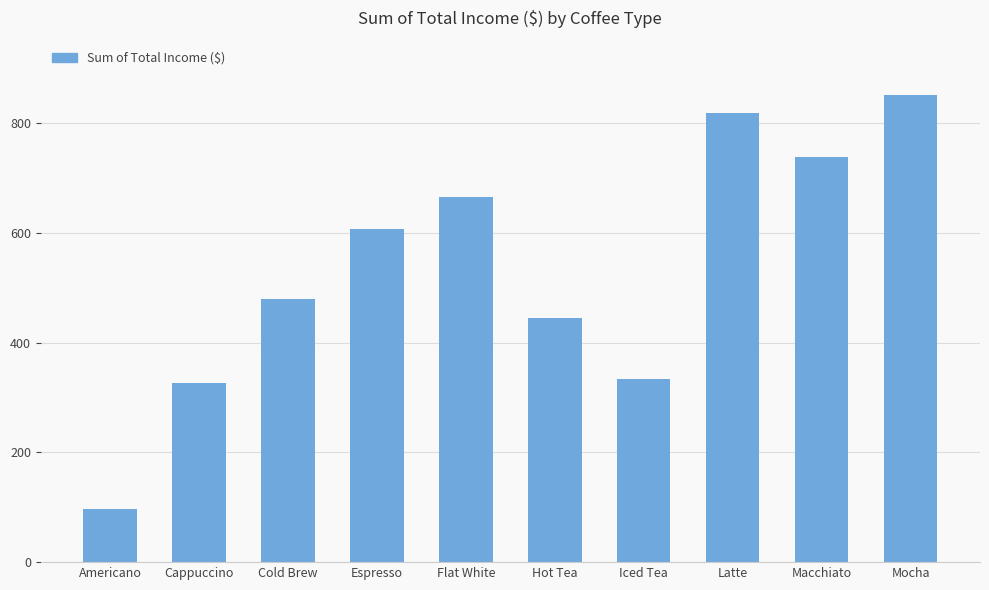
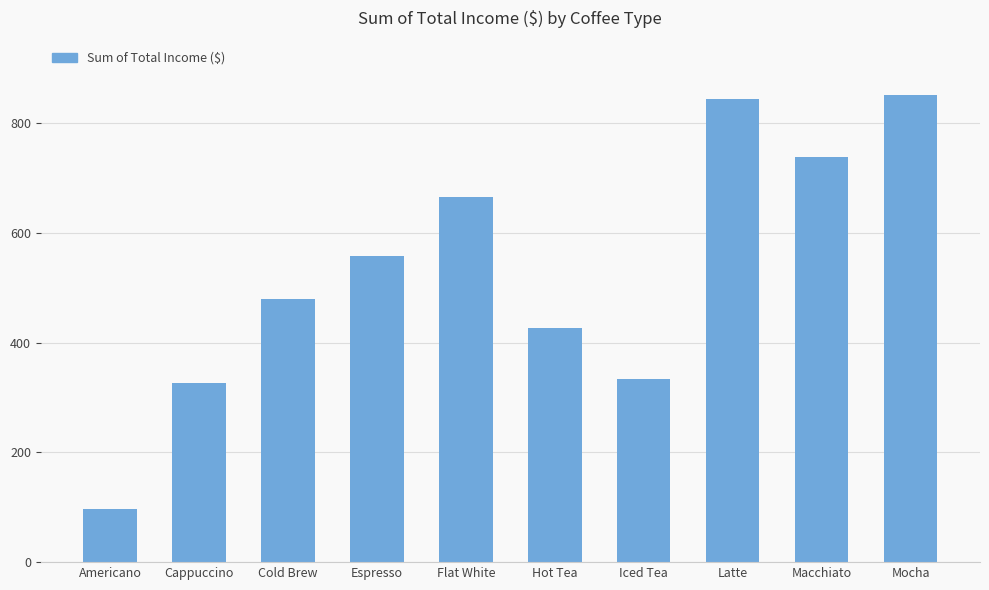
Espresso: 610 -> 560
Hot Tea: 440 -> 430
Latte: 820 -> 840
